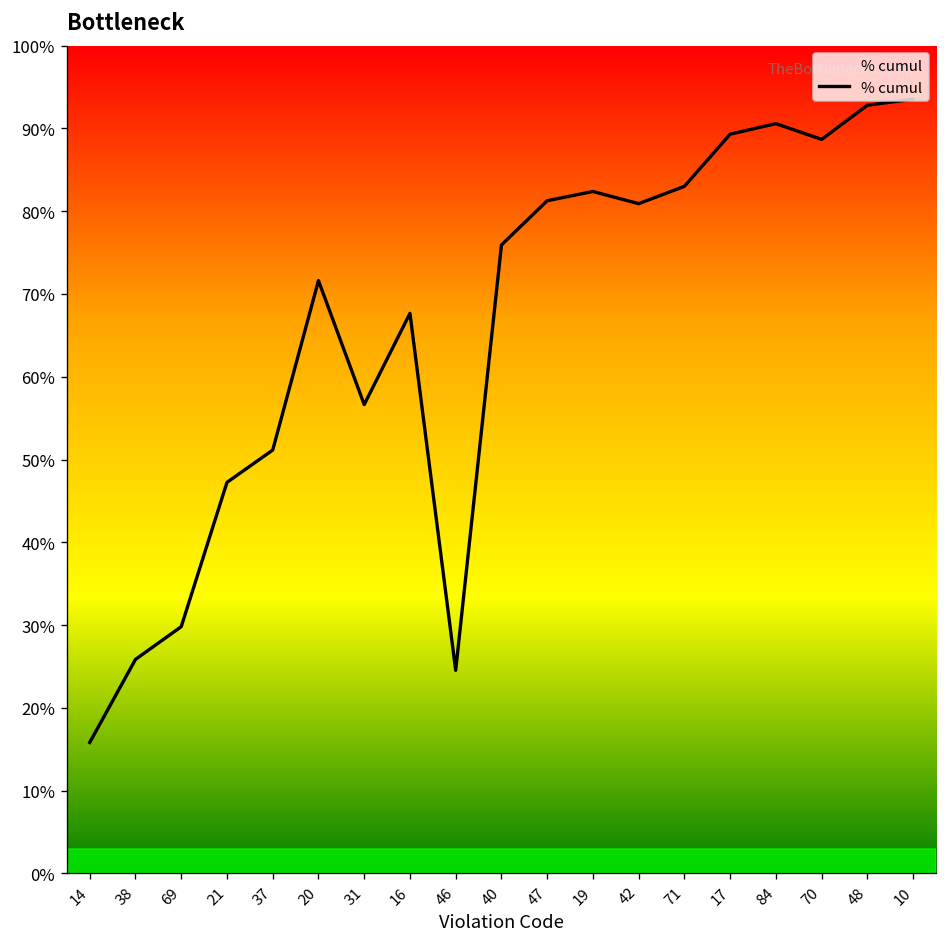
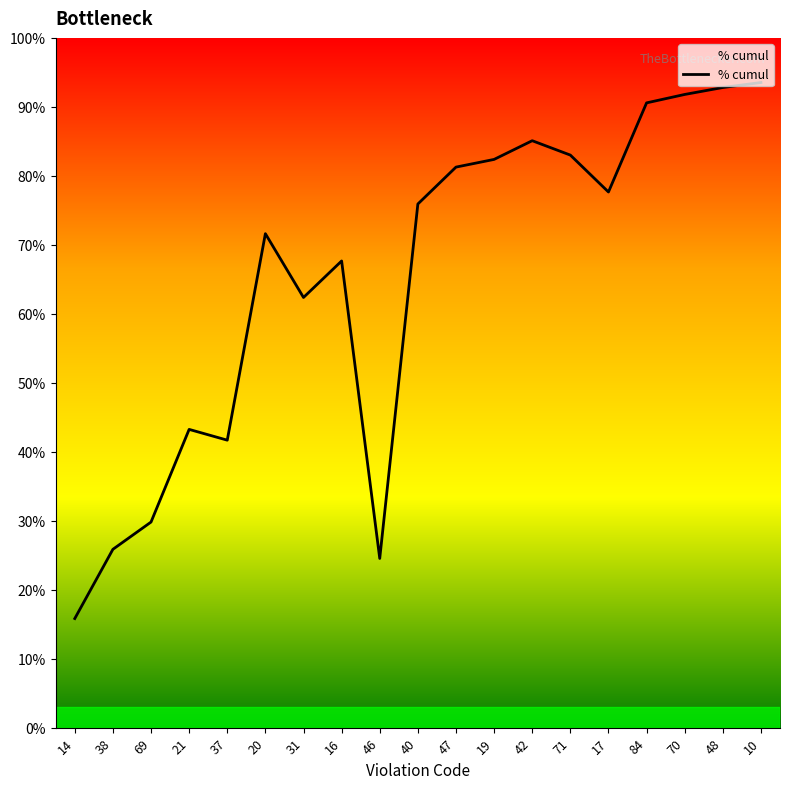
21: 47% -> 43%
37: 51% -> 42%
31: 57% -> 62%
42: 81% -> 85%
17: 89% -> 78%
70: 89% -> 92%
